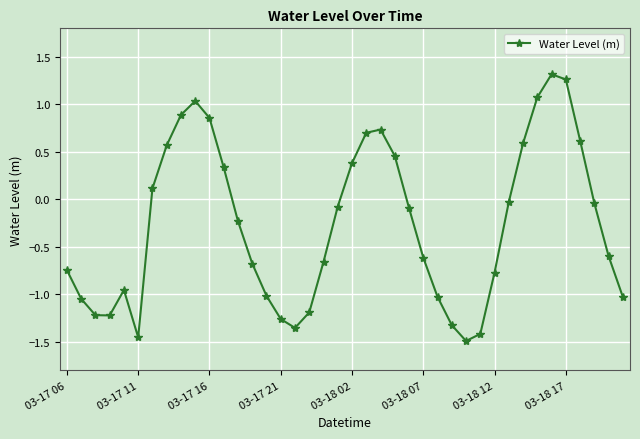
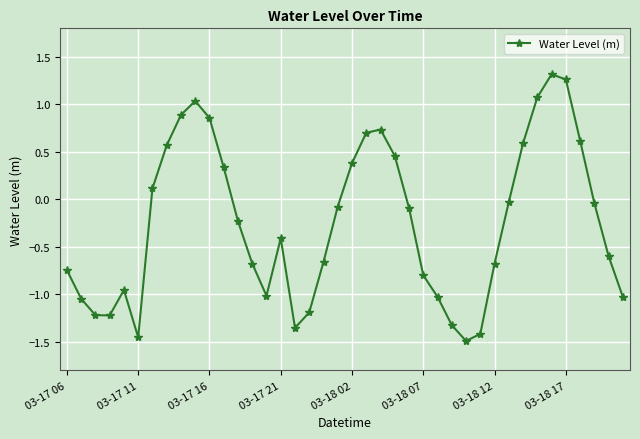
03-17 21: -1.3 -> -0.4
03-18 07: -0.6 -> -0.8
03-18 12: -0.8 -> -0.7
